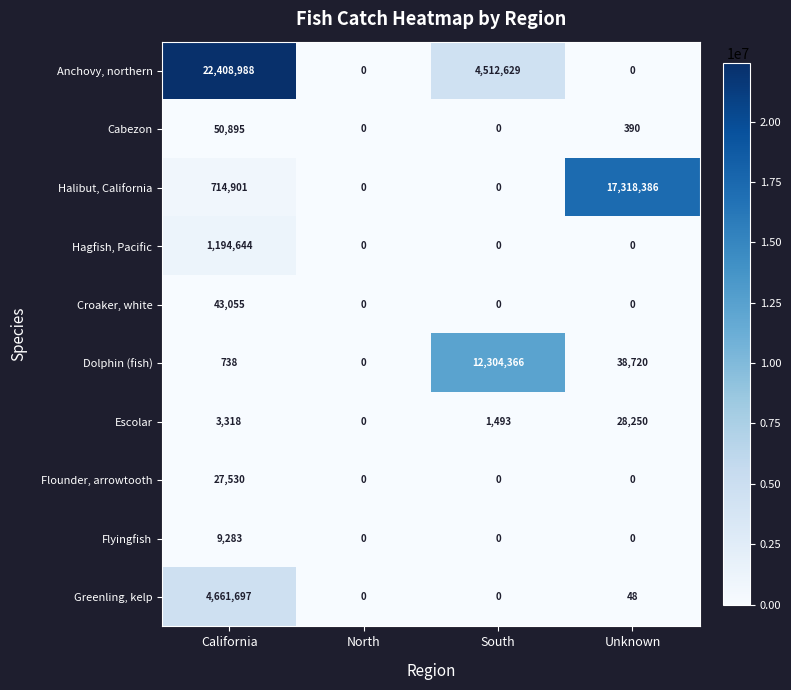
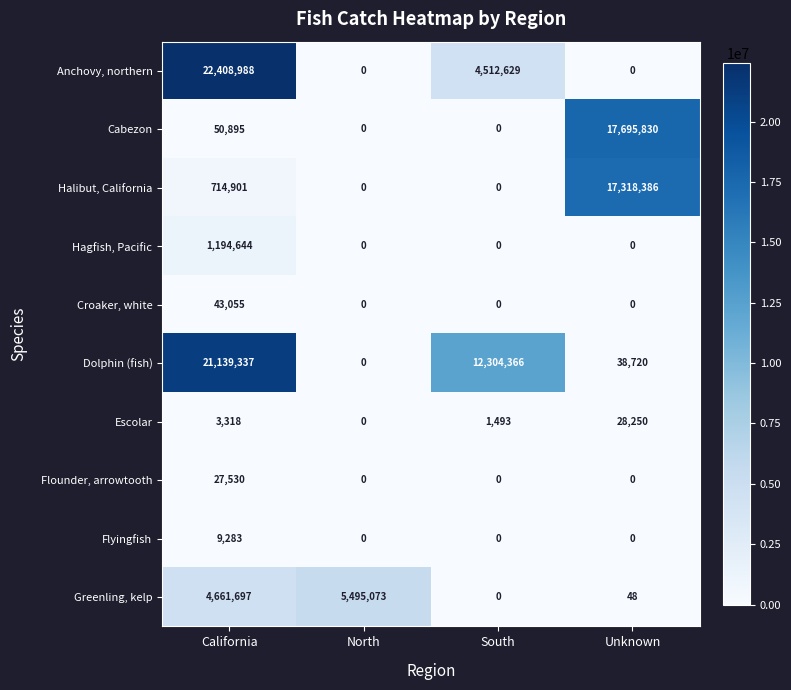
Cabezon, Unknown: 390 -> 17,695,830
Dolphin (fish), California: 738 -> 21,139,337
Greenling, kelp, North: 0 -> 5,495,073
